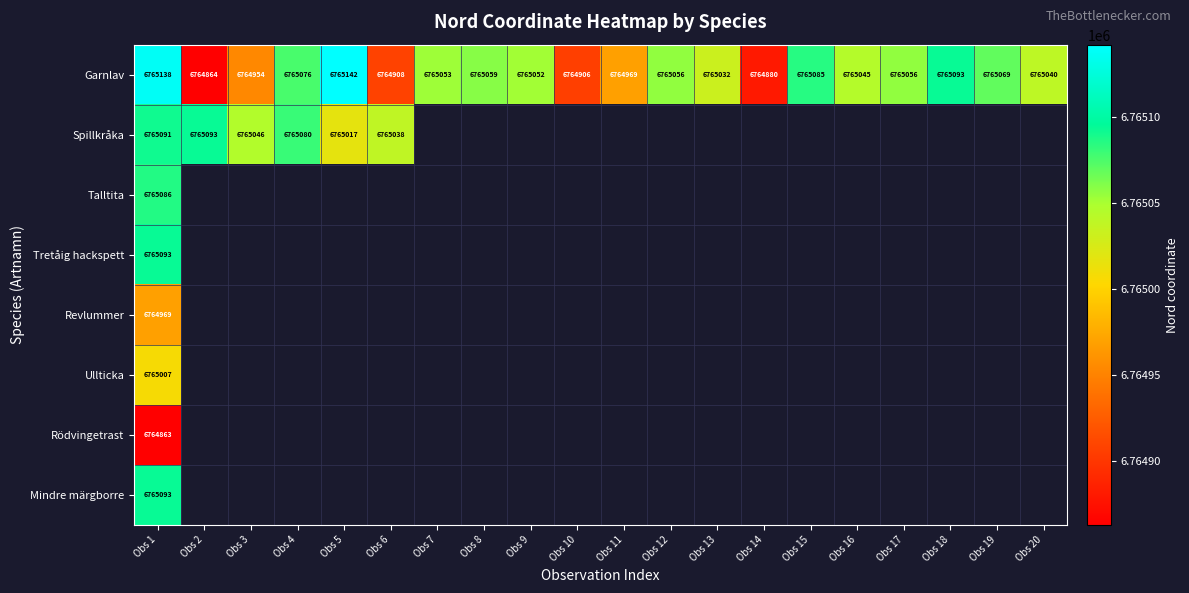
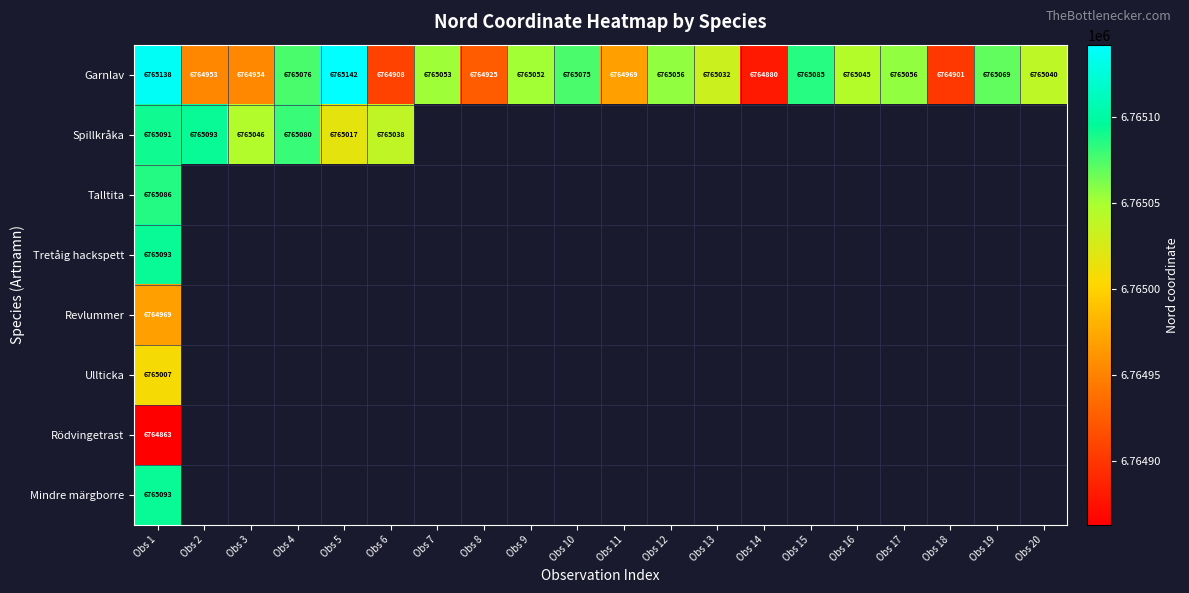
Garnlav, Obs 2: 6764864 -> 6764953
Garnlav, Obs 8: 6765059 -> 6764925
Garnlav, Obs 10: 6764906 -> 6765075
Garnlav, Obs 18: 6765093 -> 6764901
